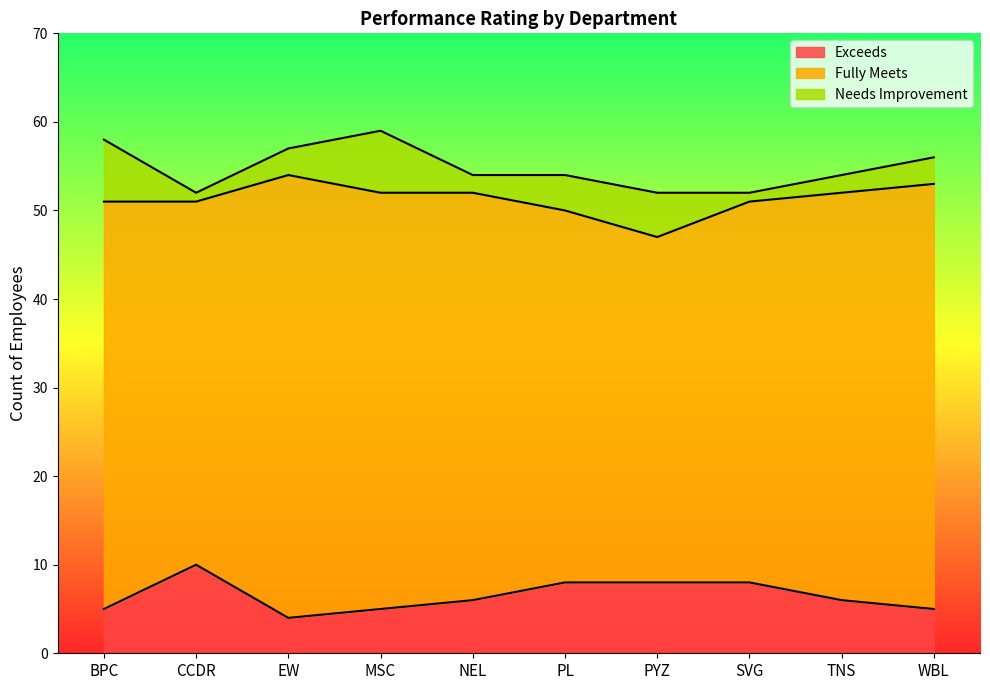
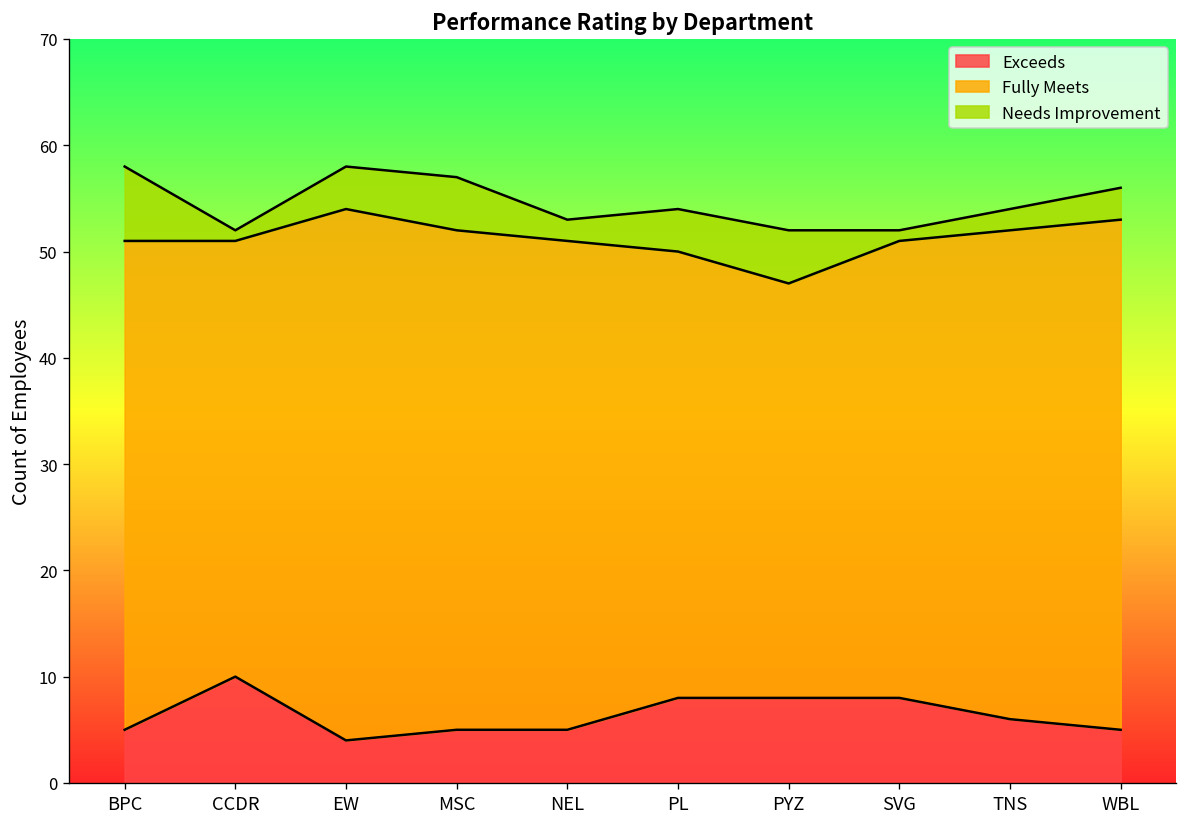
Needs Improvement, EW: 3 -> 4
Needs Improvement, MSC: 7 -> 5
Exceeds, NEL: 6 -> 5
